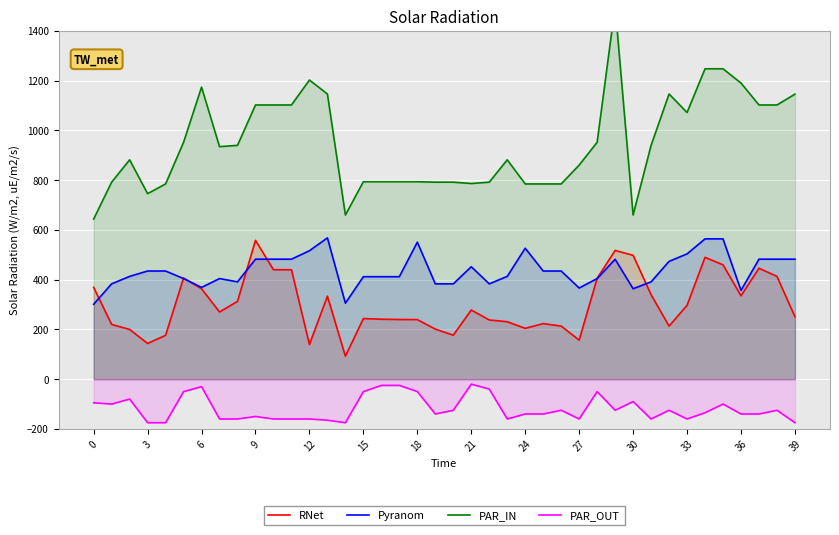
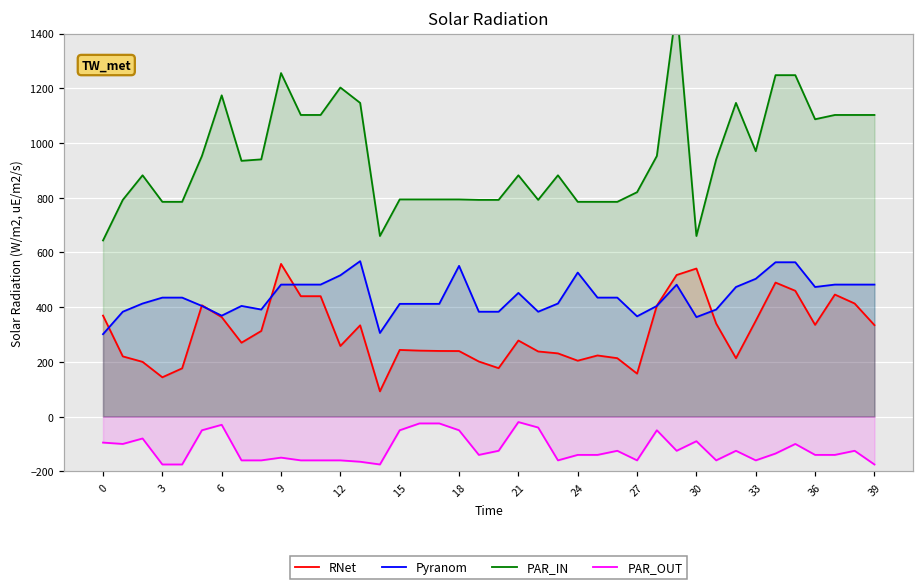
PAR_IN, 3: 750 -> 780
PAR_IN, 9: 1100 -> 1260
RNet, 12: 140 -> 260
PAR_IN, 21: 790 -> 880
PAR_IN, 27: 860 -> 820
RNet, 30: 500 -> 540
RNet, 33: 300 -> 350
PAR_IN, 33: 1070 -> 970
Pyranom, 36: 360 -> 470
PAR_IN, 36: 1190 -> 1090
RNet, 39: 250 -> 330
PAR_IN, 39: 1150 -> 1100
